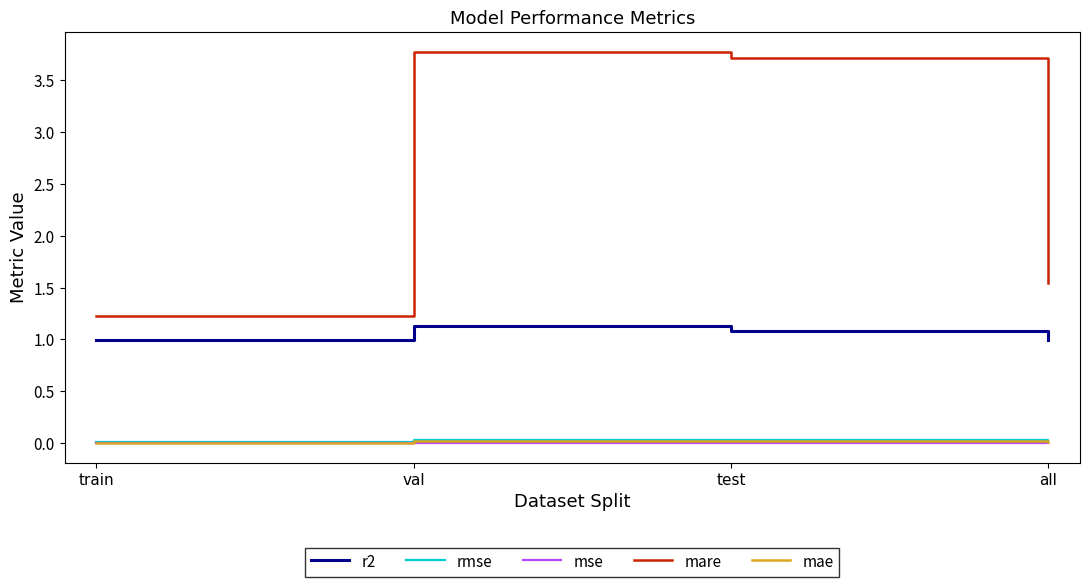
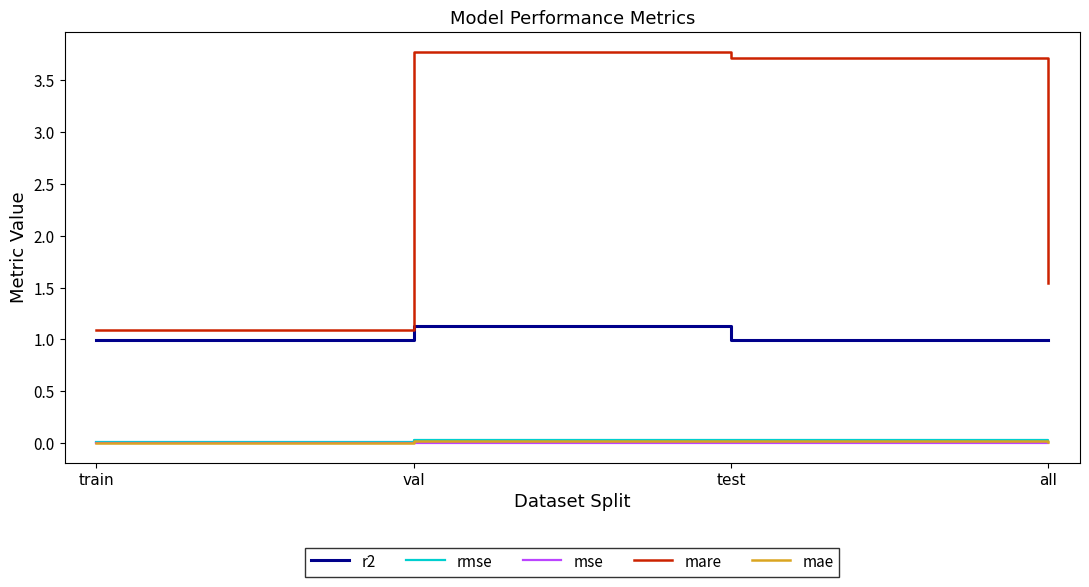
mare, train: 1.22 -> 1.09
r2, test: 1.08 -> 0.99
